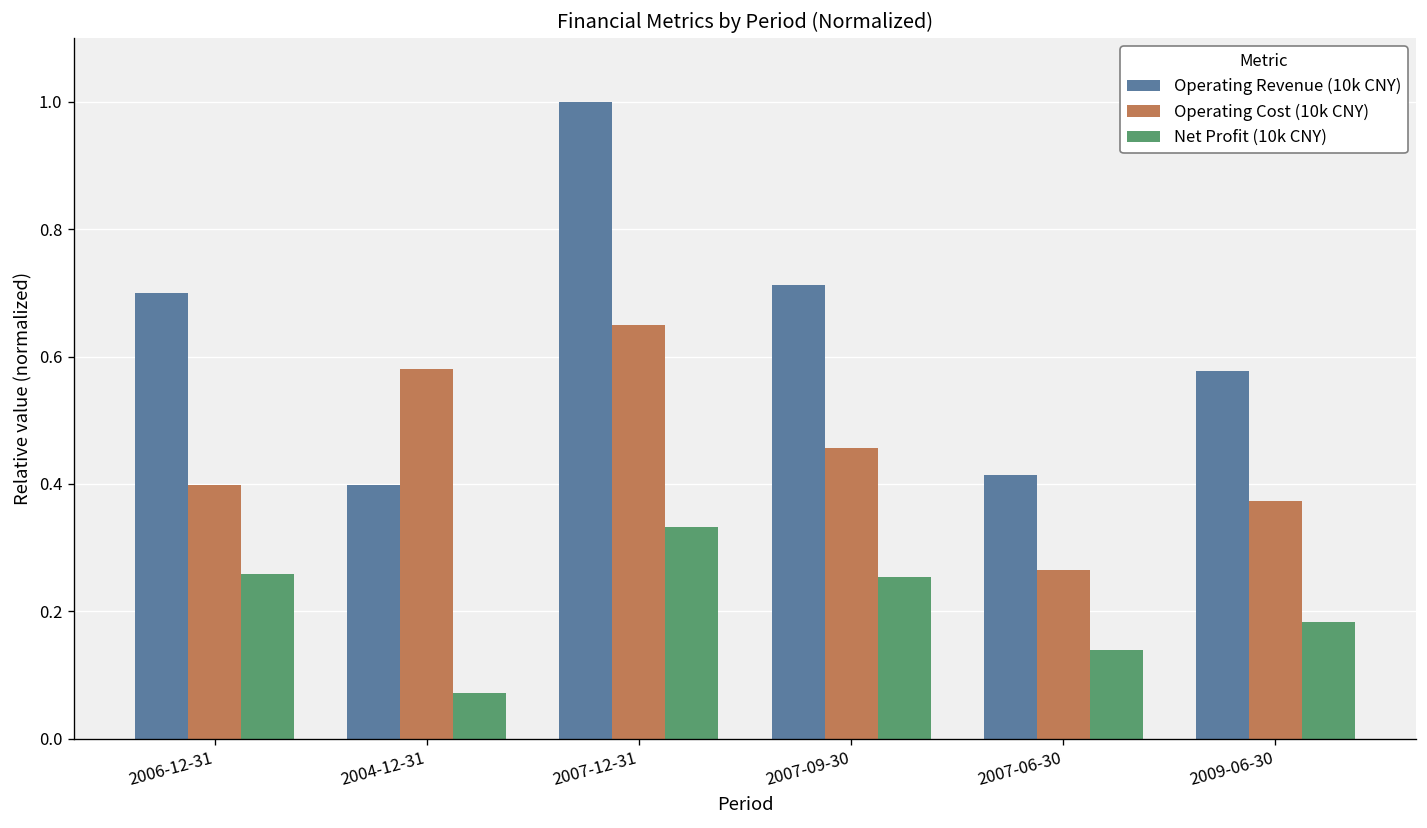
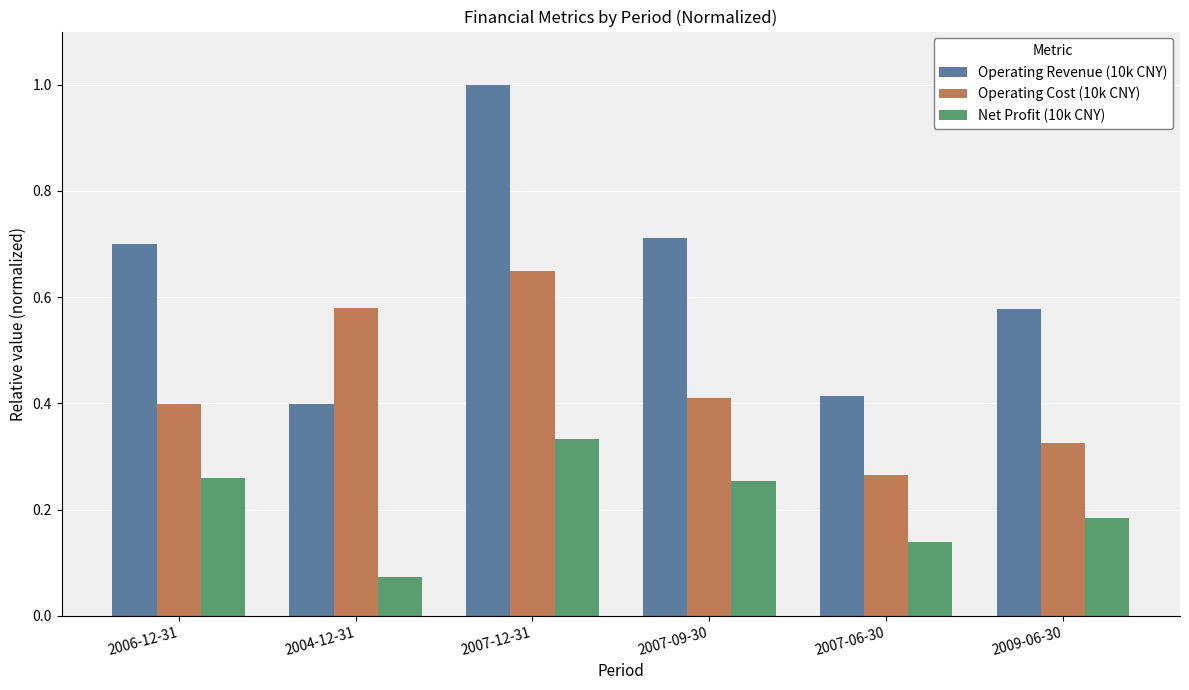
Operating Cost (10k CNY), 2007-09-30: 0.46 -> 0.41
Operating Cost (10k CNY), 2009-06-30: 0.37 -> 0.33
